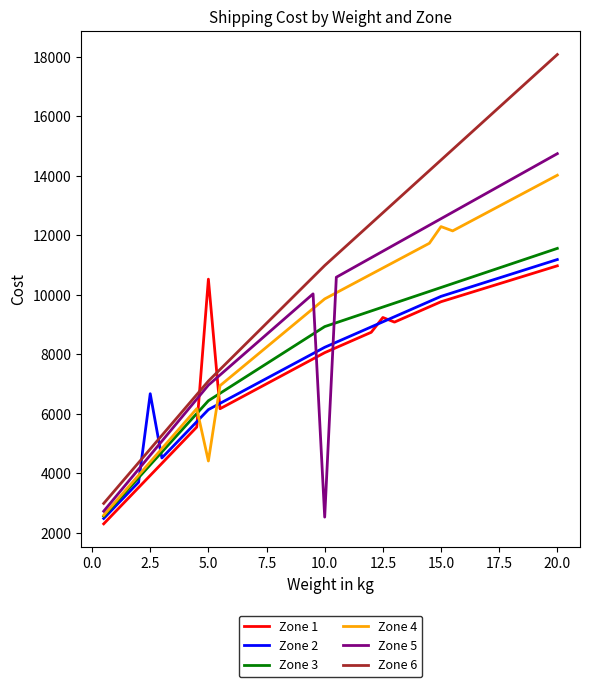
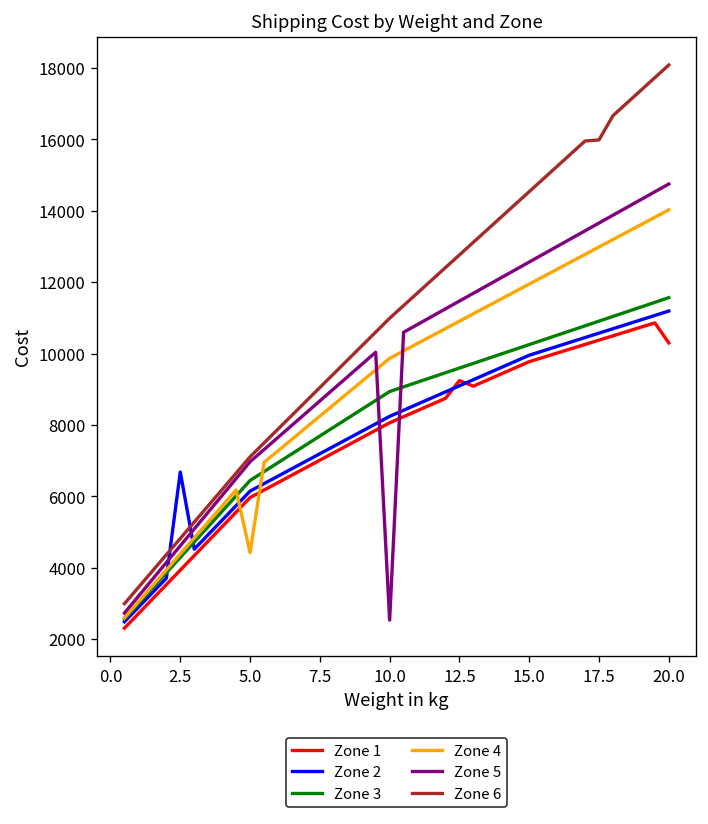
Zone 1, 5.0: 10500 -> 6000
Zone 4, 15.0: 12300 -> 11900
Zone 6, 17.5: 16300 -> 16000
Zone 1, 20.0: 11000 -> 10300
